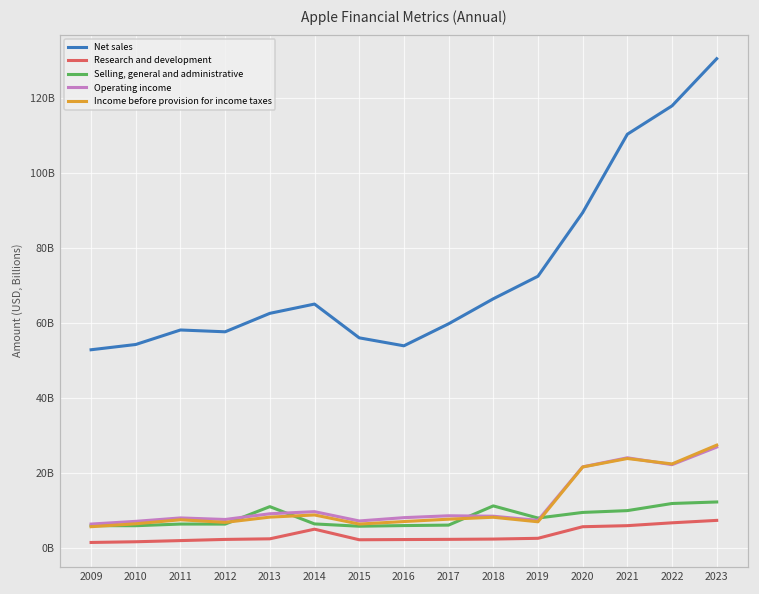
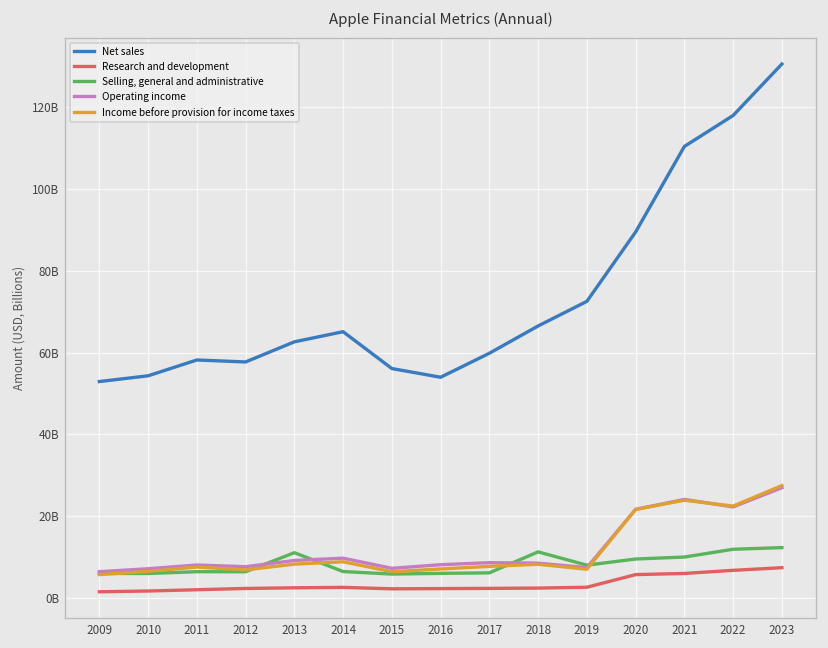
Research and development, 2014: 5000000000 -> 3000000000
